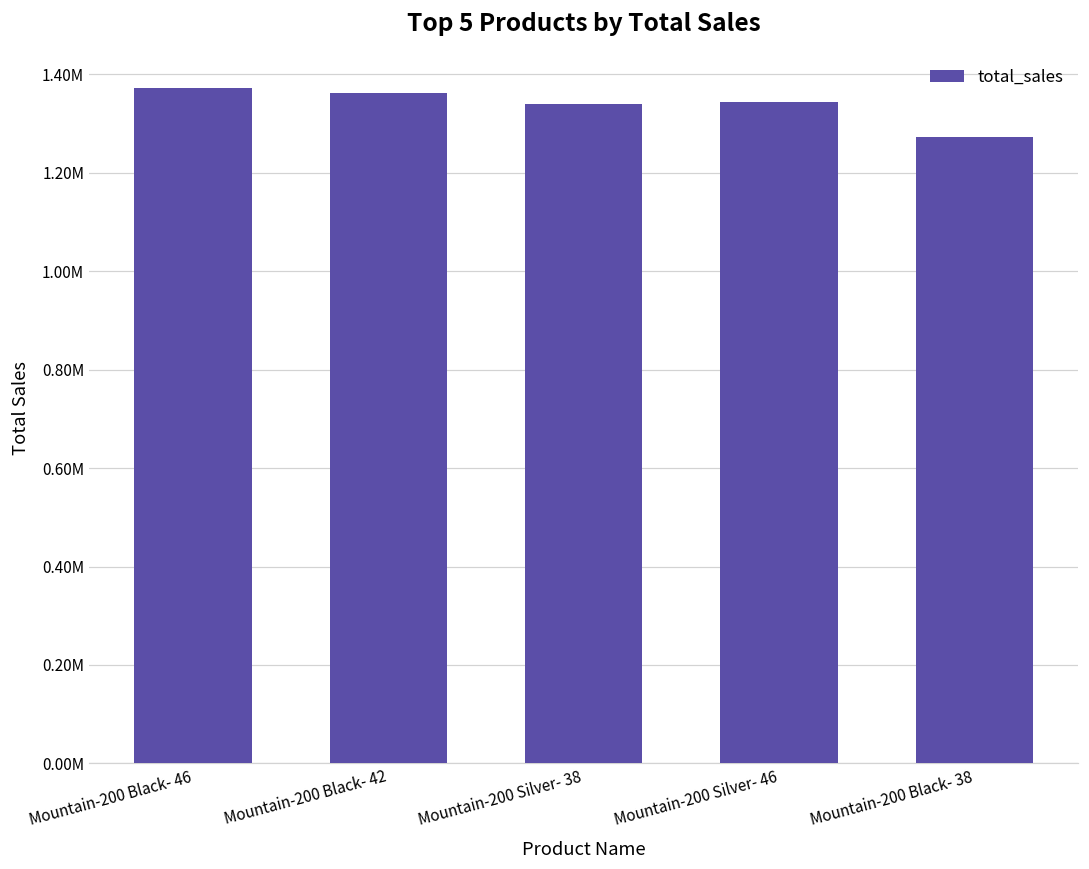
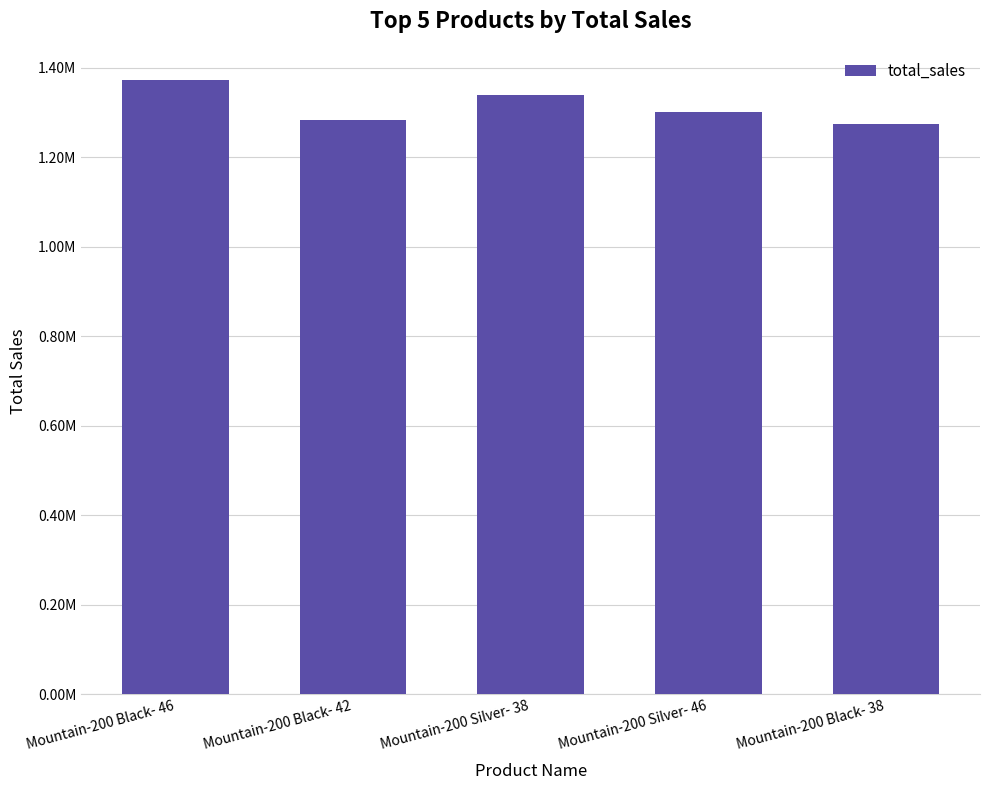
Mountain-200 Black- 42: 1360000 -> 1280000
Mountain-200 Silver- 46: 1340000 -> 1300000
